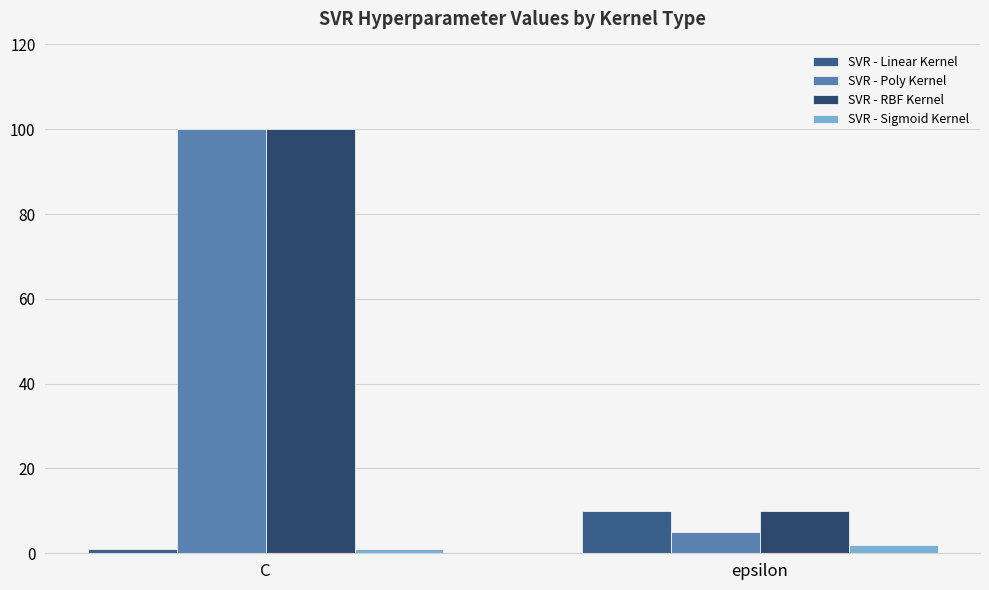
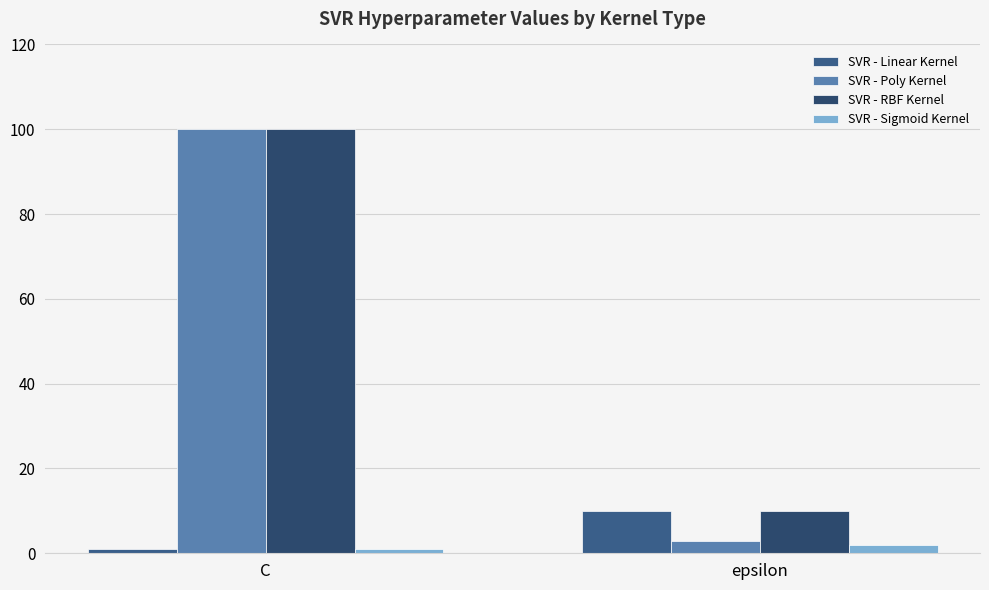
SVR - Poly Kernel, epsilon: 5 -> 3
